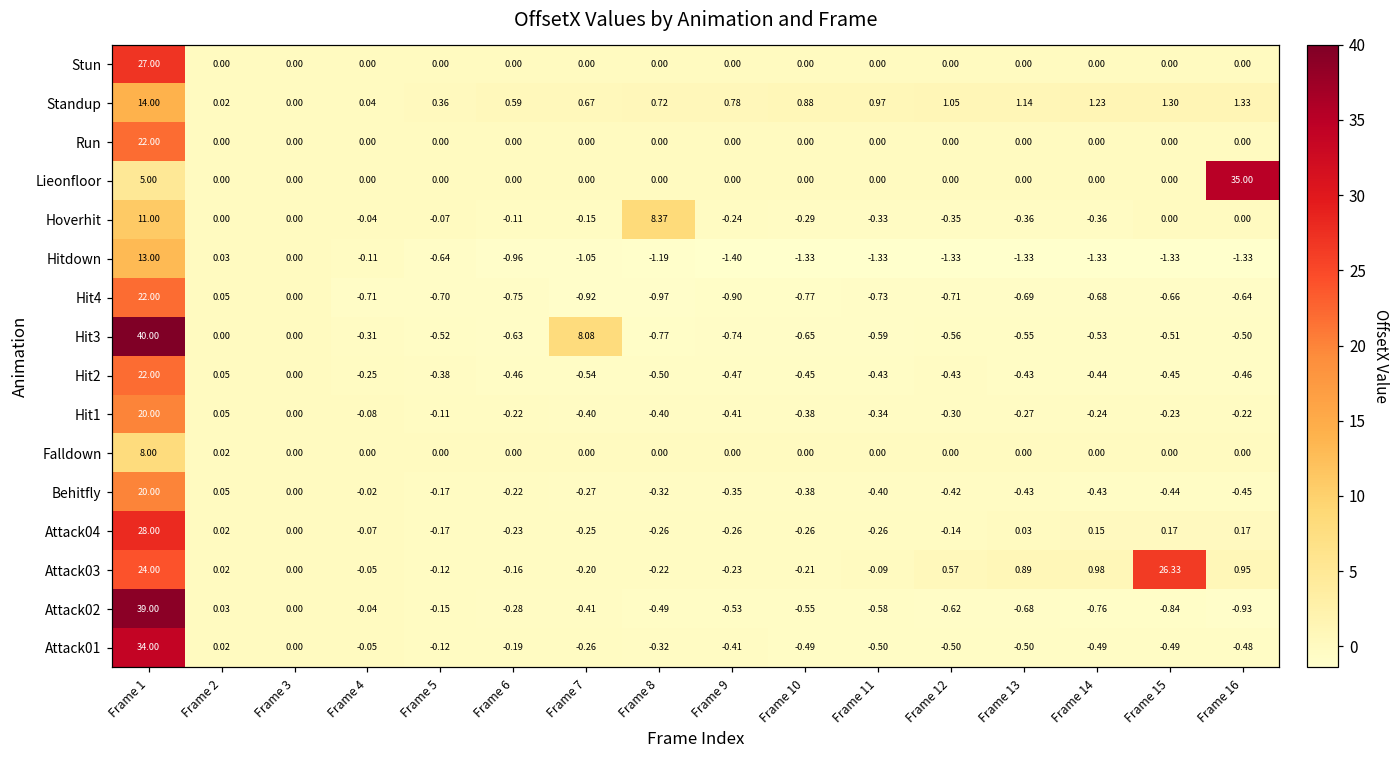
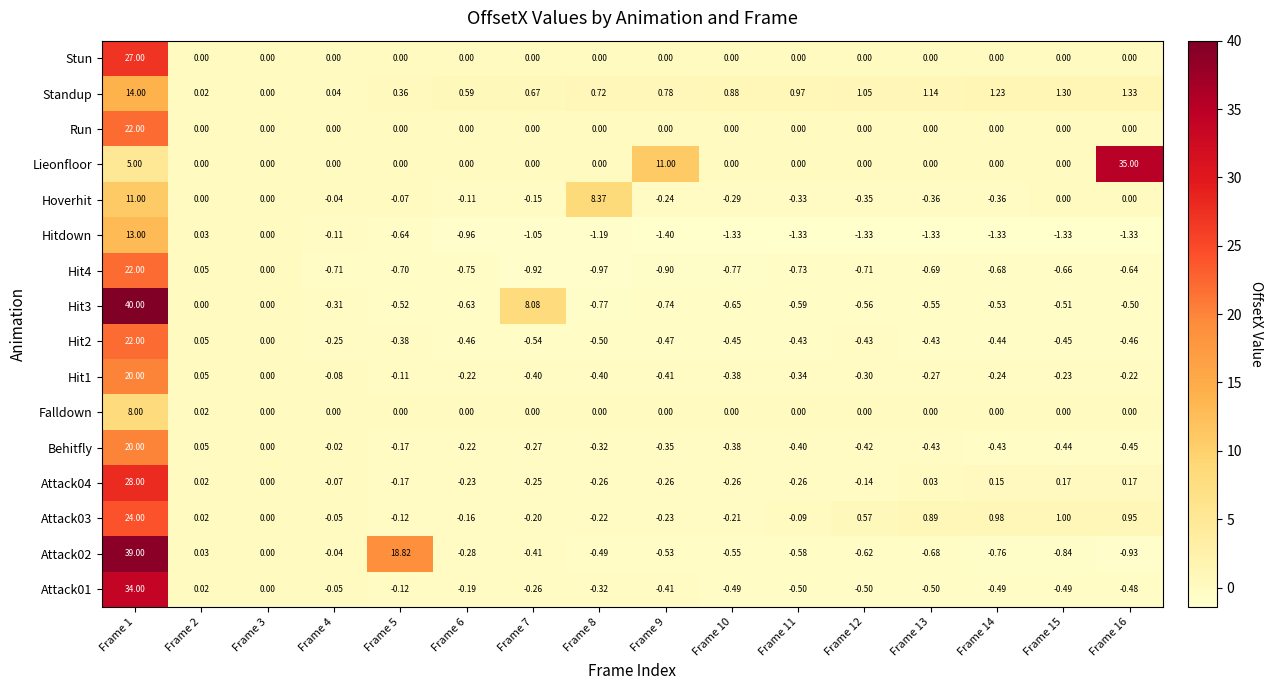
Lieonfloor, Frame 9: 0.00 -> 11.00
Attack03, Frame 15: 26.33 -> 1.00
Attack02, Frame 5: -0.15 -> 18.82
